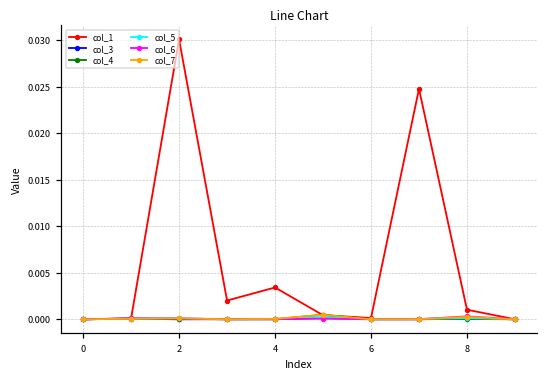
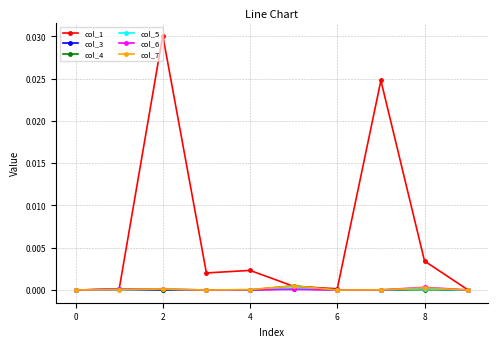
col_1, 4: 0.003 -> 0.002
col_1, 8: 0.001 -> 0.003
